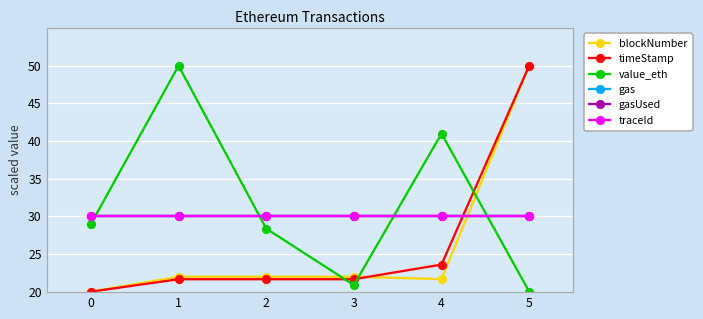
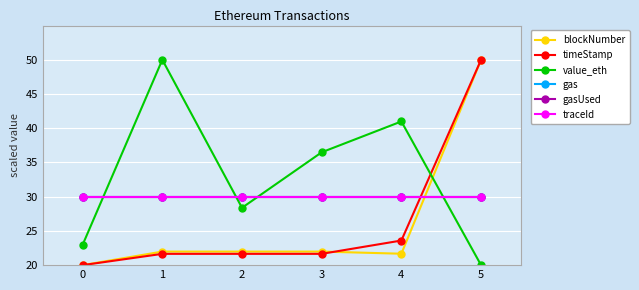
value_eth, 0: 29 -> 23
value_eth, 3: 21 -> 36
